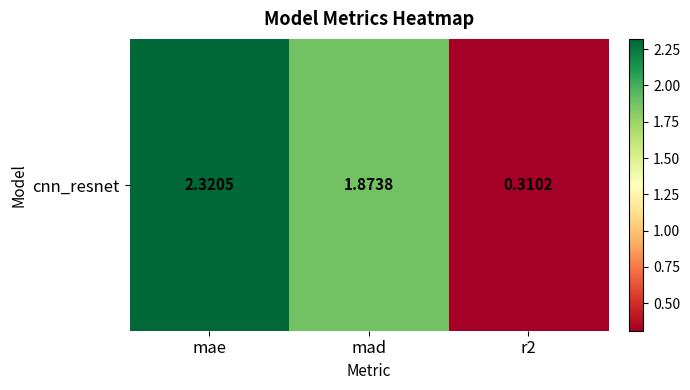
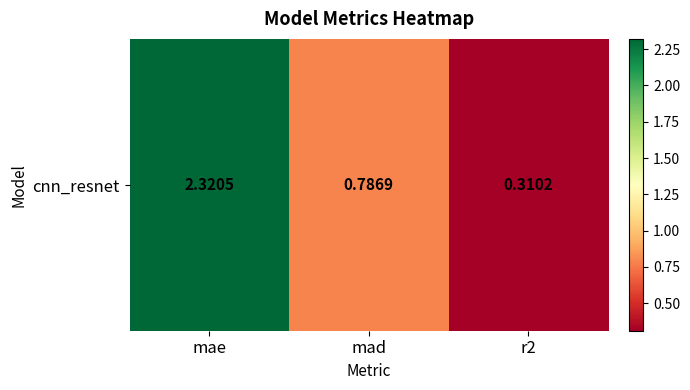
cnn_resnet, mad: 1.8738 -> 0.7869
